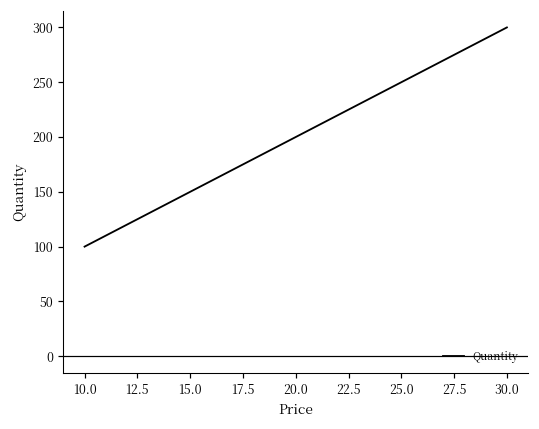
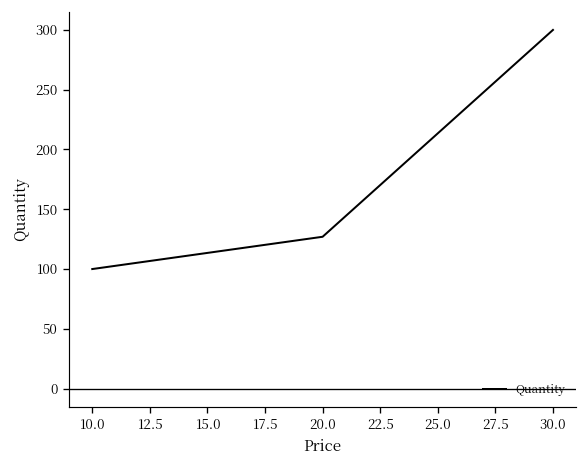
20.0: 200 -> 130
